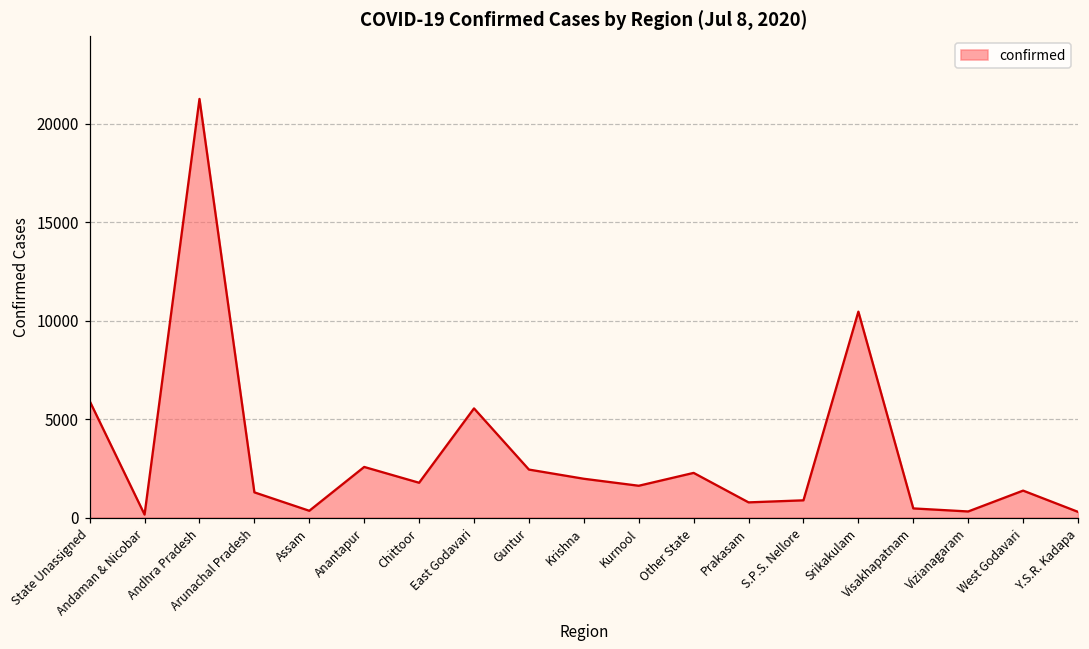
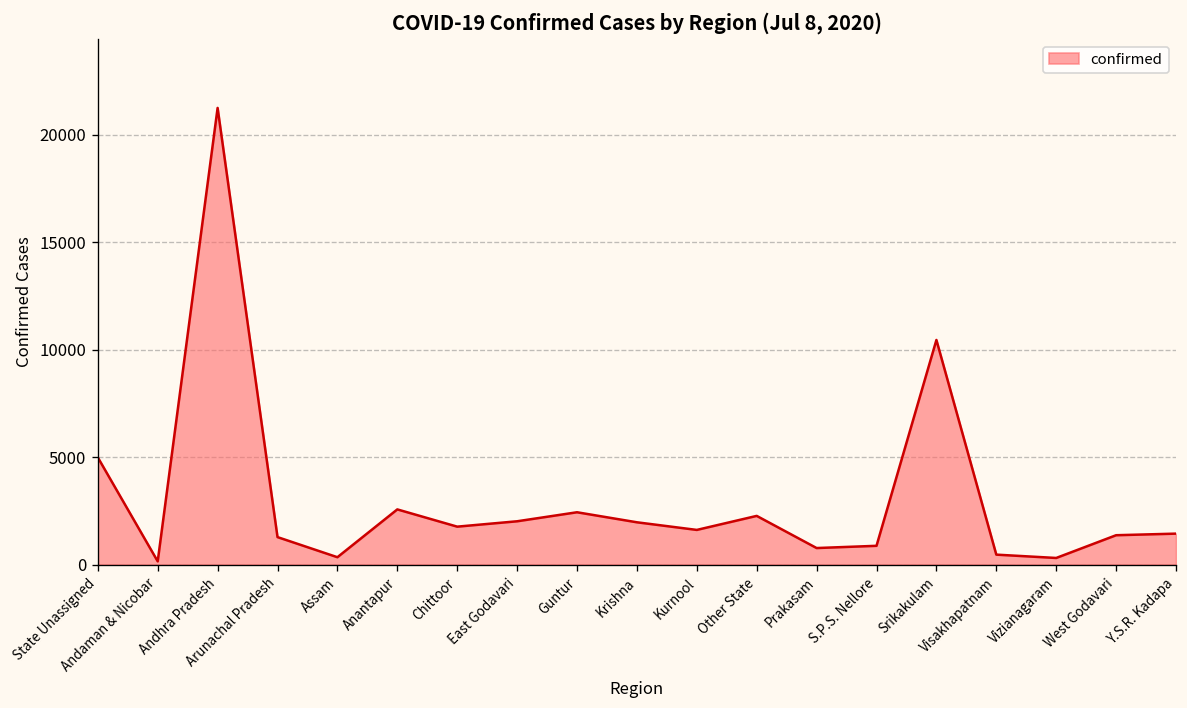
State Unassigned: 5900 -> 5000
East Godavari: 5500 -> 2000
Y.S.R. Kadapa: 300 -> 1400
